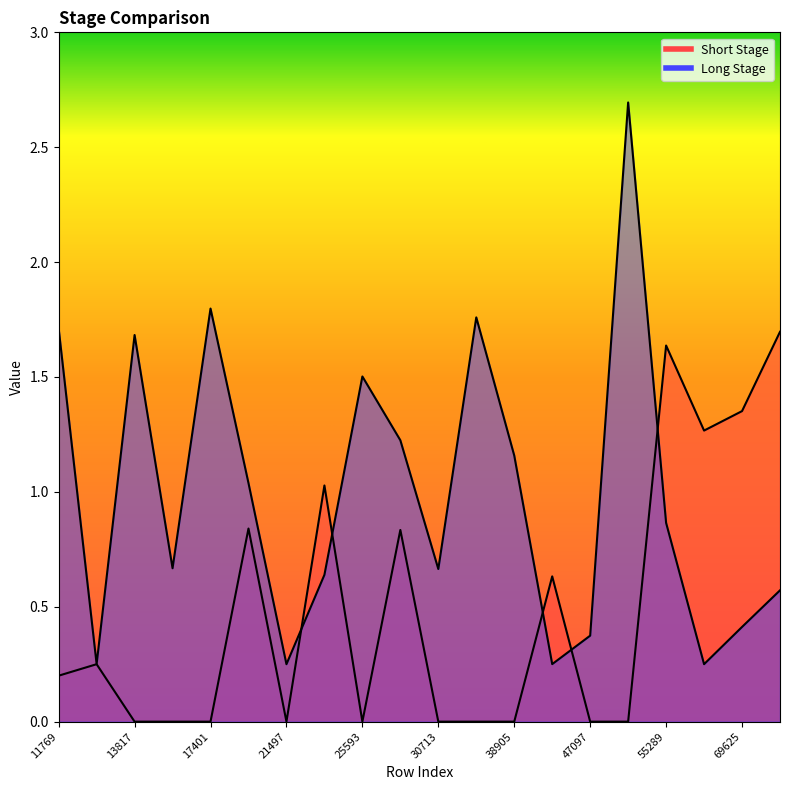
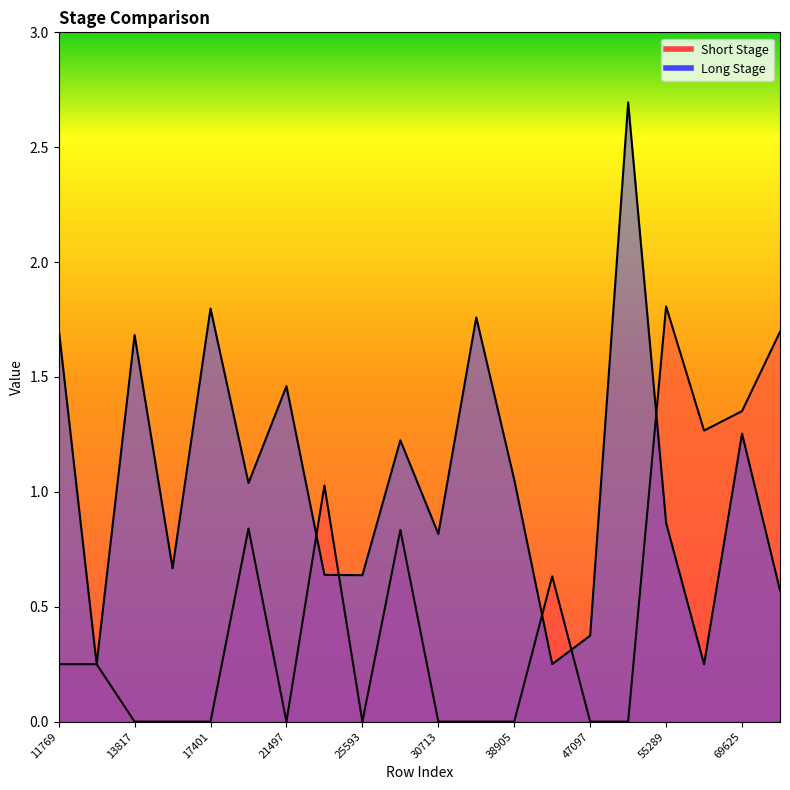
Short Stage, 11769: 0.20 -> 0.25
Long Stage, 21497: 0.25 -> 1.46
Long Stage, 25593: 1.50 -> 0.64
Long Stage, 30713: 0.66 -> 0.82
Long Stage, 38905: 1.16 -> 1.05
Short Stage, 55289: 1.64 -> 1.81
Long Stage, 69625: 0.41 -> 1.25
